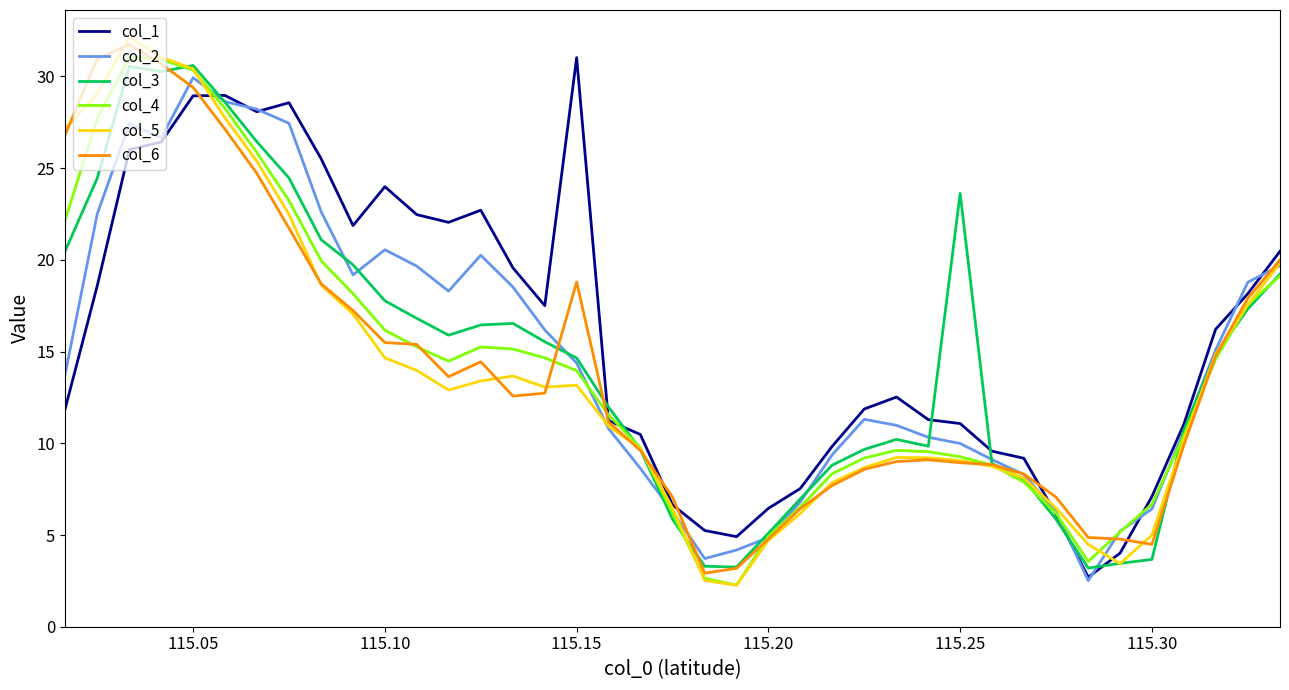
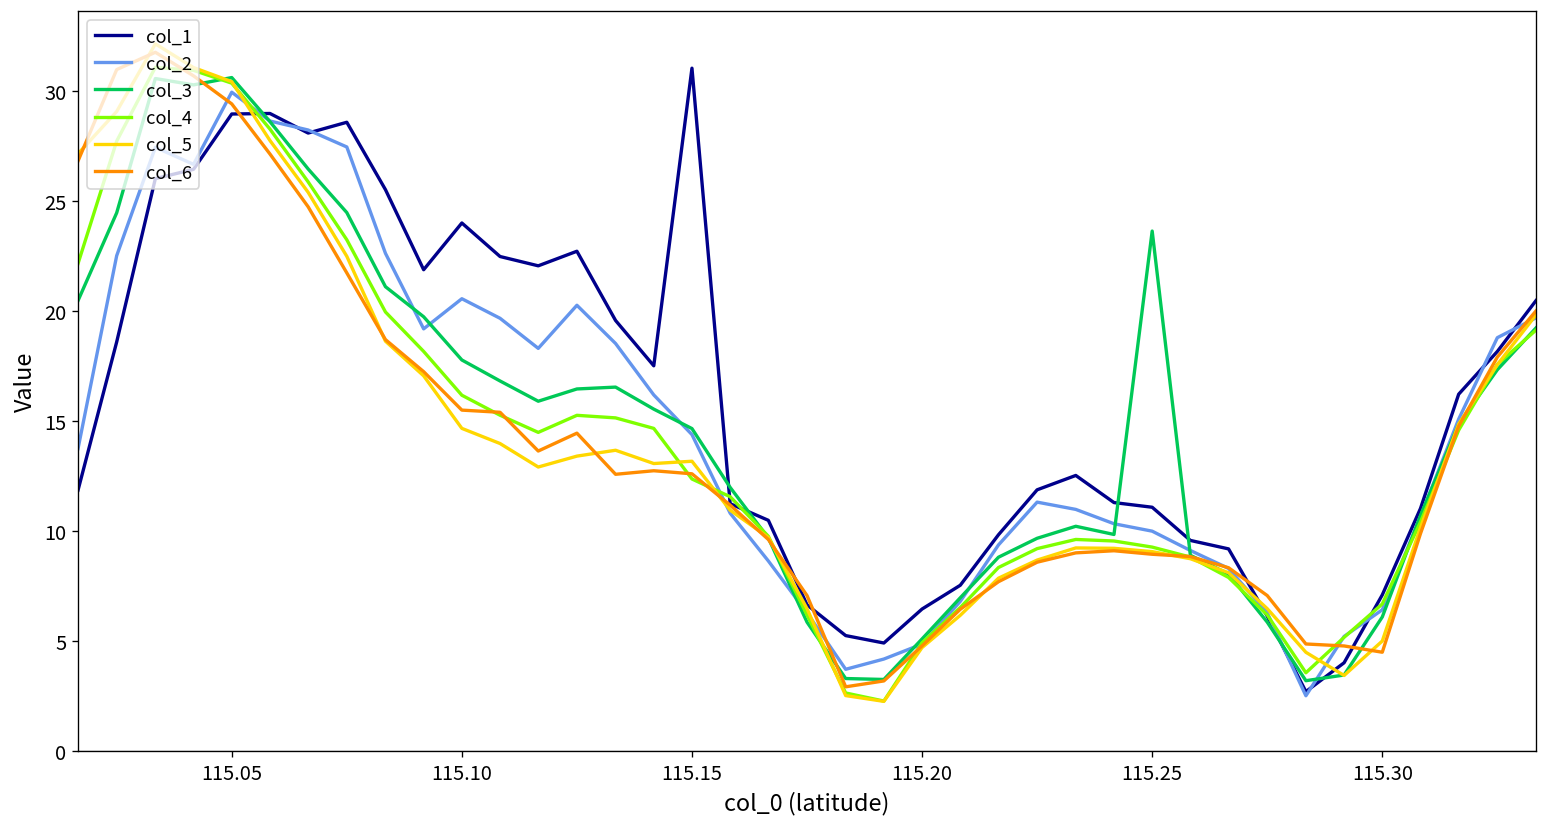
col_4, 115.15: 14.0 -> 12.4
col_6, 115.15: 18.8 -> 12.6
col_3, 115.30: 3.7 -> 6.1
